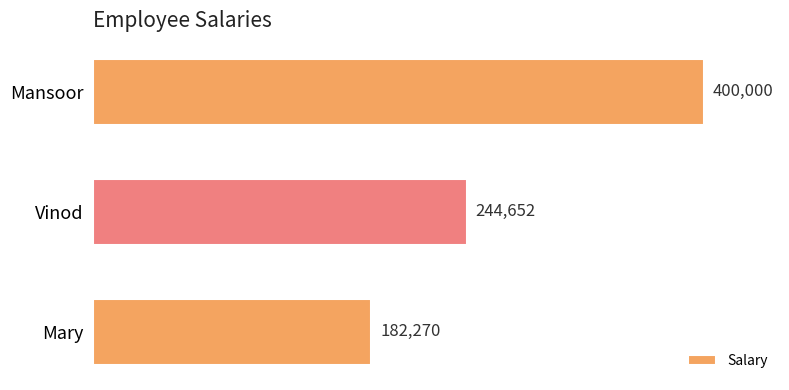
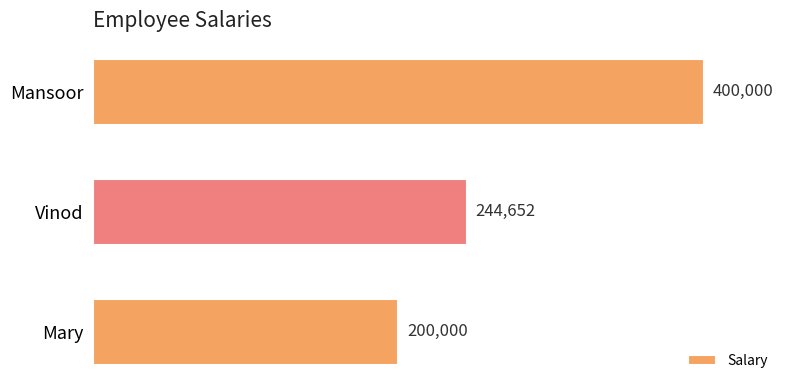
Mary: 182,270 -> 200,000
